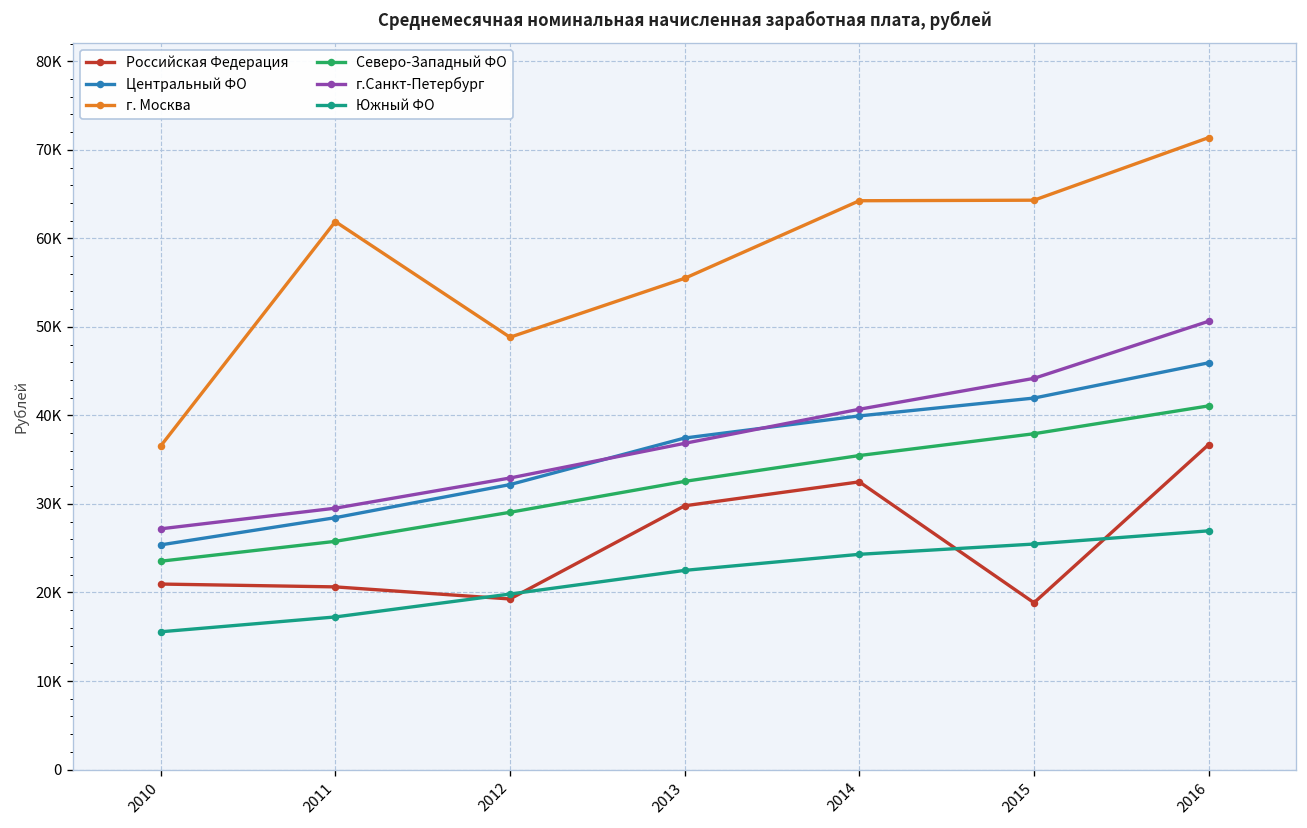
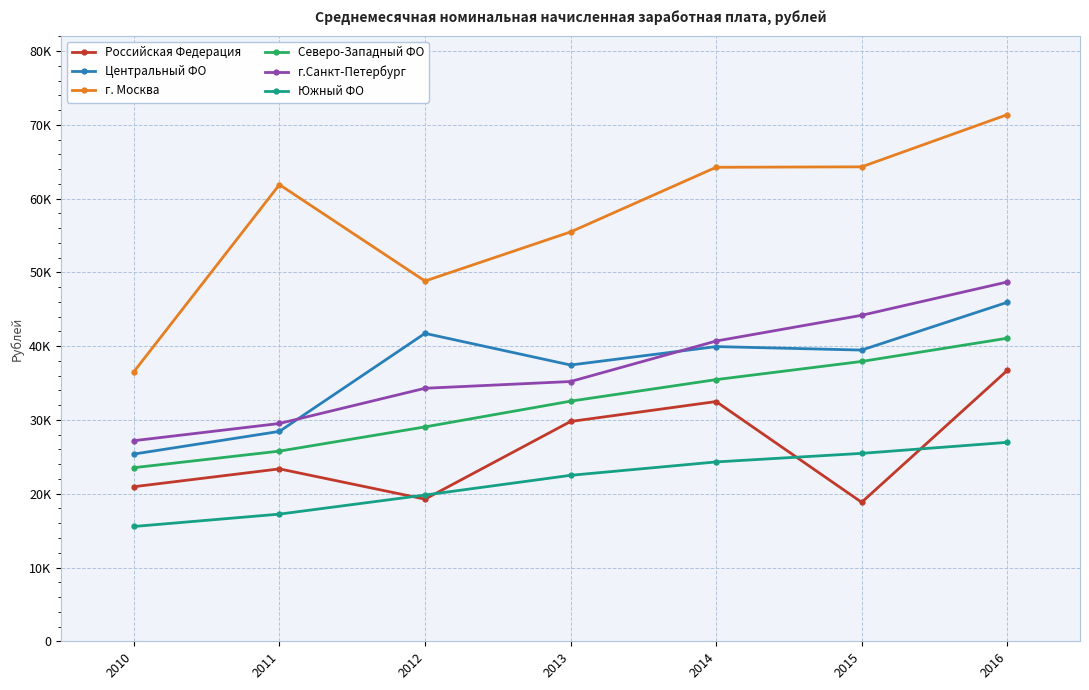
Российская Федерация, 2011: 21000 -> 23000
Центральный ФО, 2012: 32000 -> 42000
г.Санкт-Петербург, 2012: 33000 -> 34000
г.Санкт-Петербург, 2013: 37000 -> 35000
Центральный ФО, 2015: 42000 -> 39000
г.Санкт-Петербург, 2016: 51000 -> 49000
